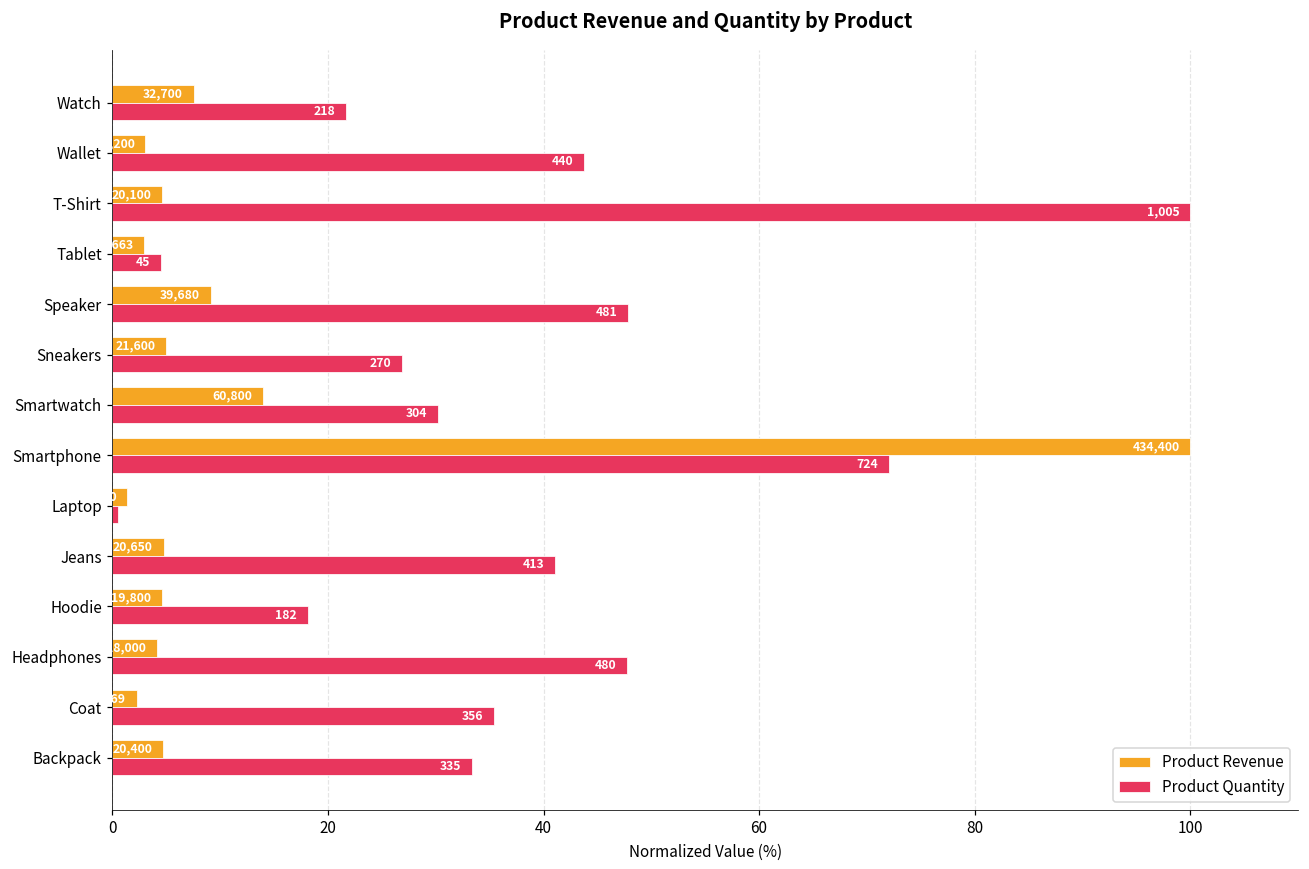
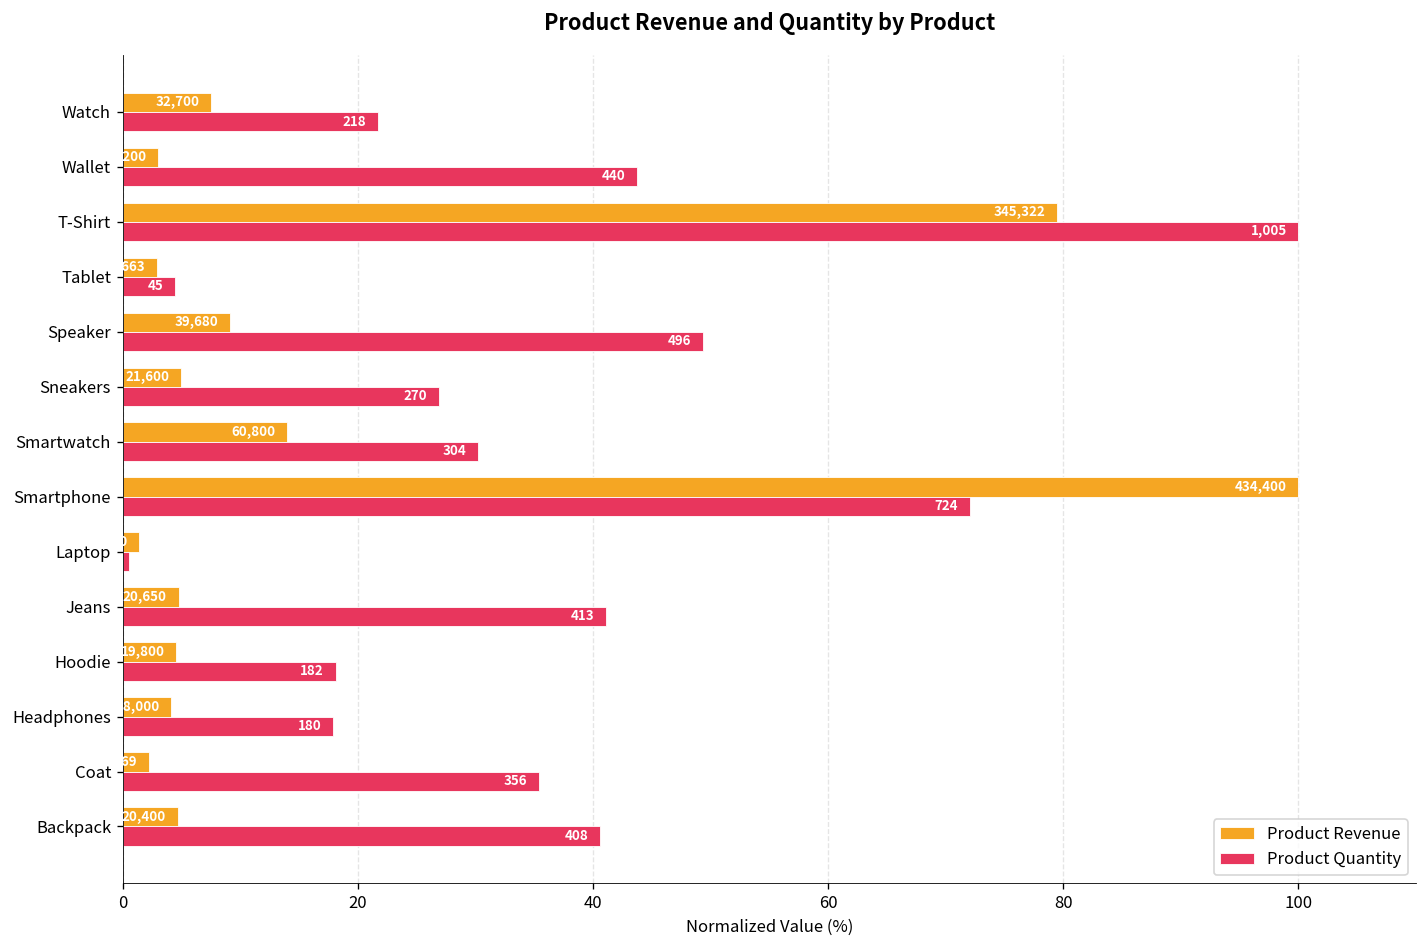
Product Revenue, T-Shirt: 20,100 -> 345,322
Product Quantity, Speaker: 481 -> 496
Product Quantity, Headphones: 480 -> 180
Product Quantity, Backpack: 335 -> 408
